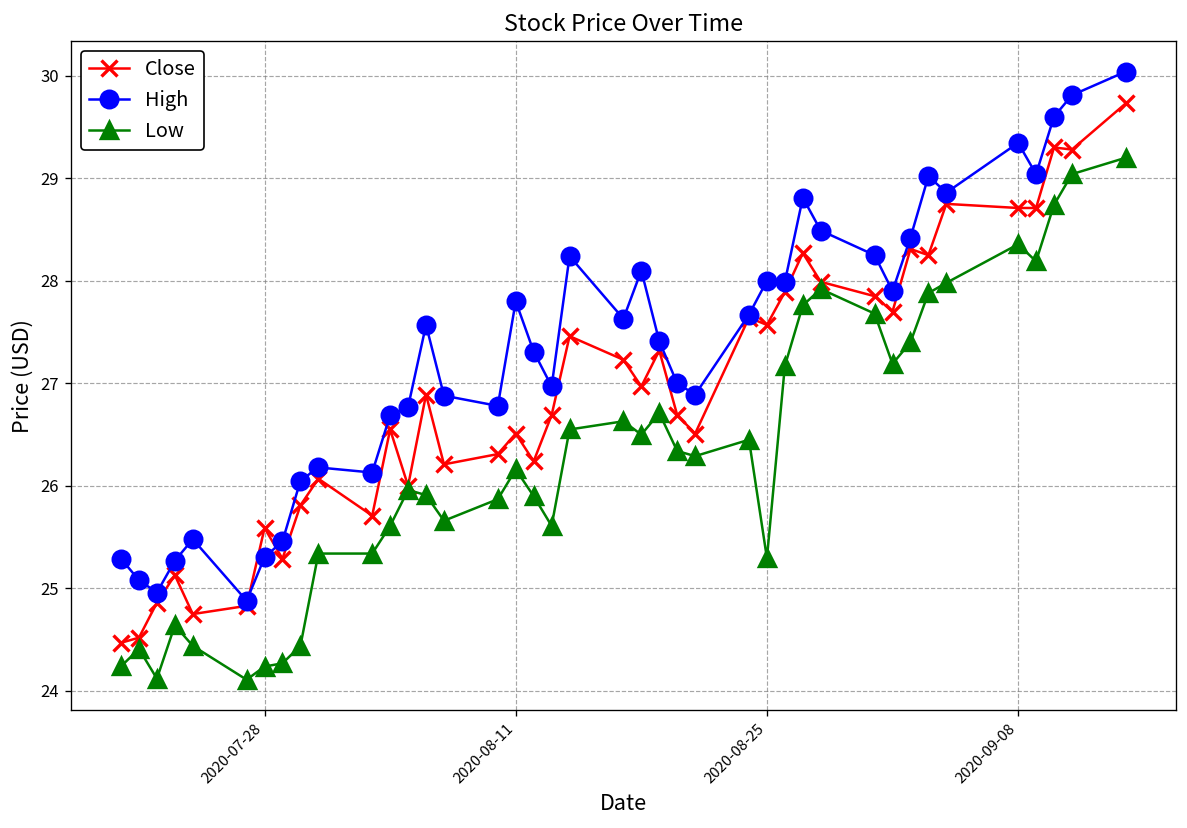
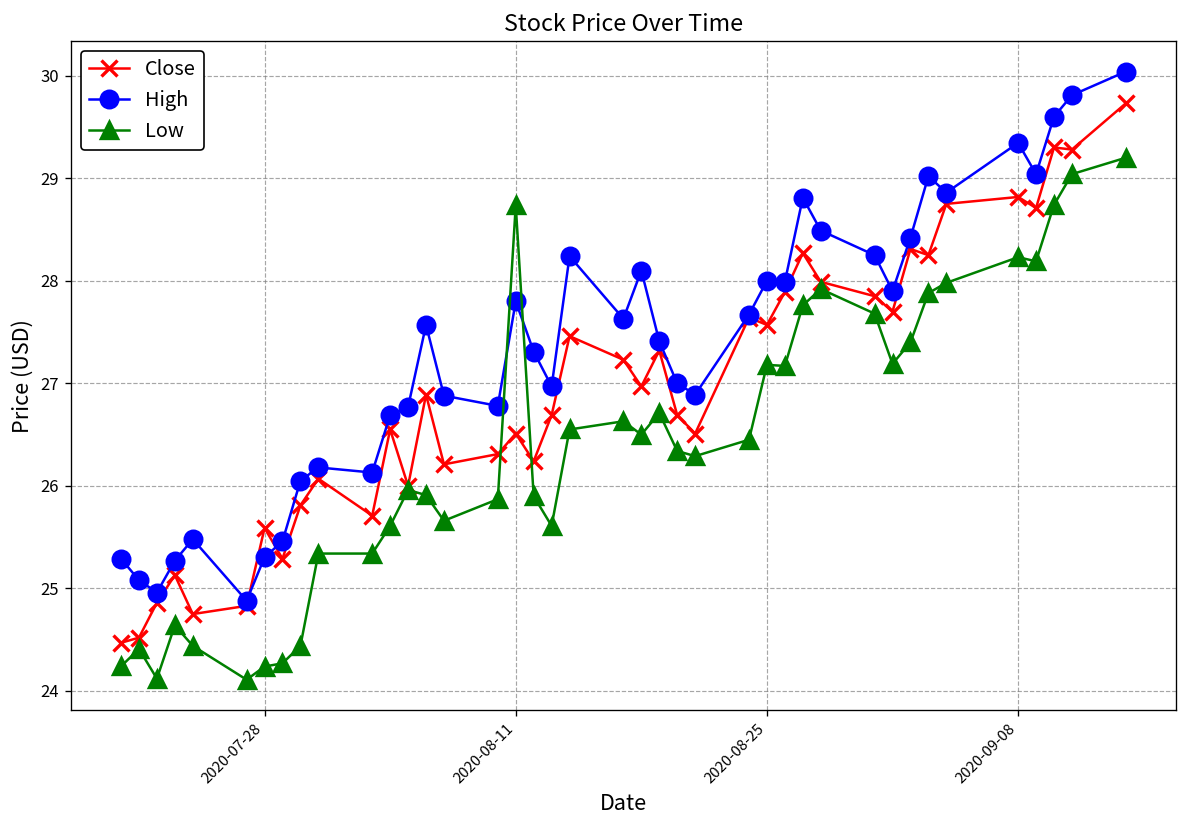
Low, 2020-08-11: 26.2 -> 28.7
Low, 2020-08-25: 25.3 -> 27.2
Close, 2020-09-08: 28.7 -> 28.8
Low, 2020-09-08: 28.4 -> 28.2
